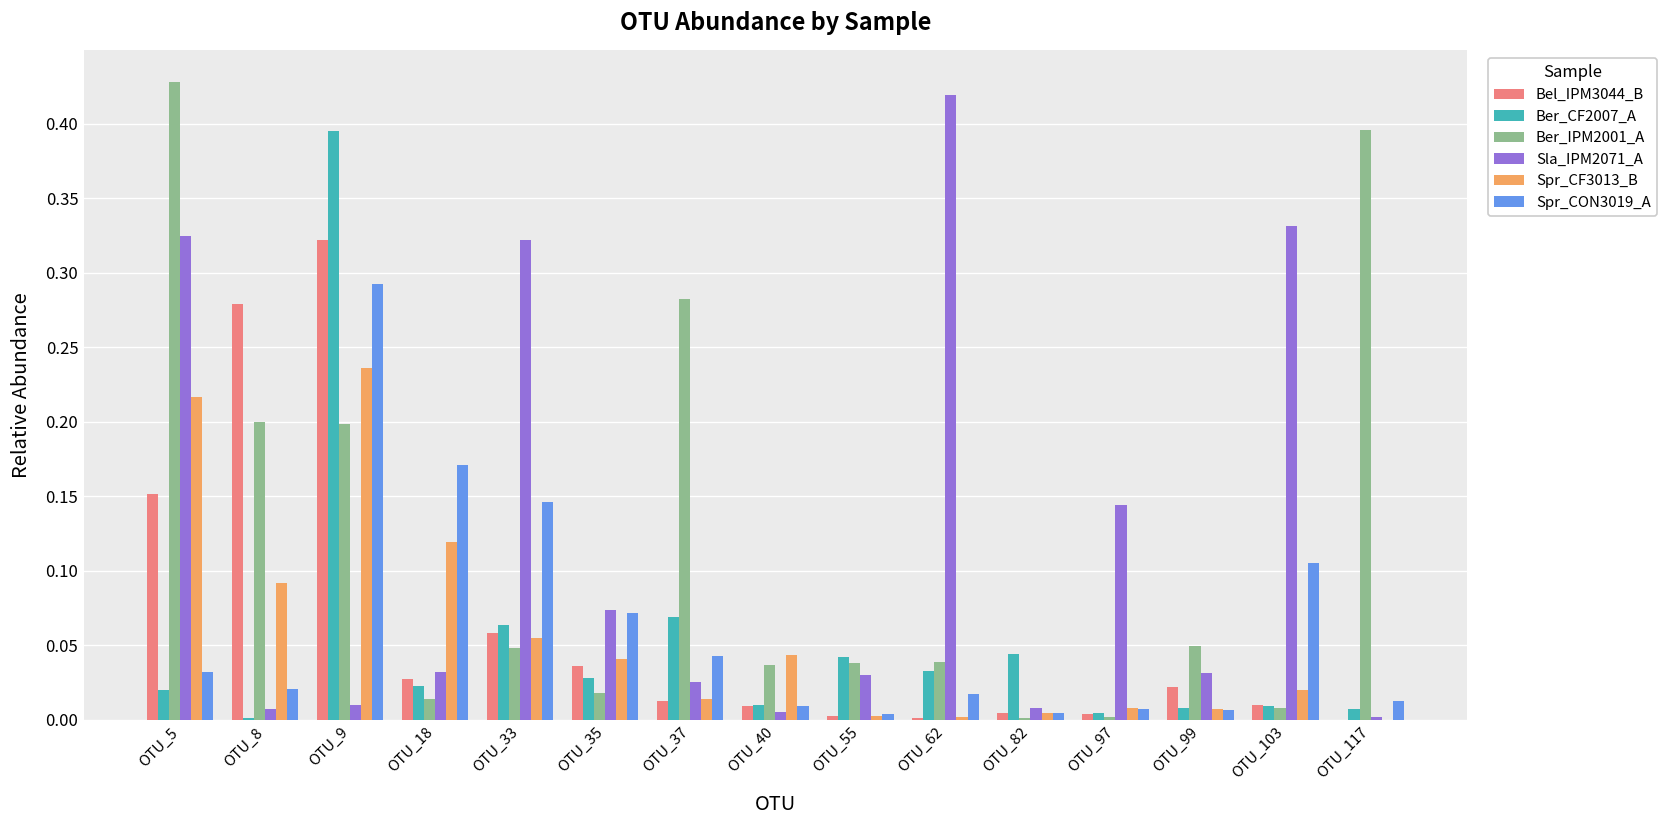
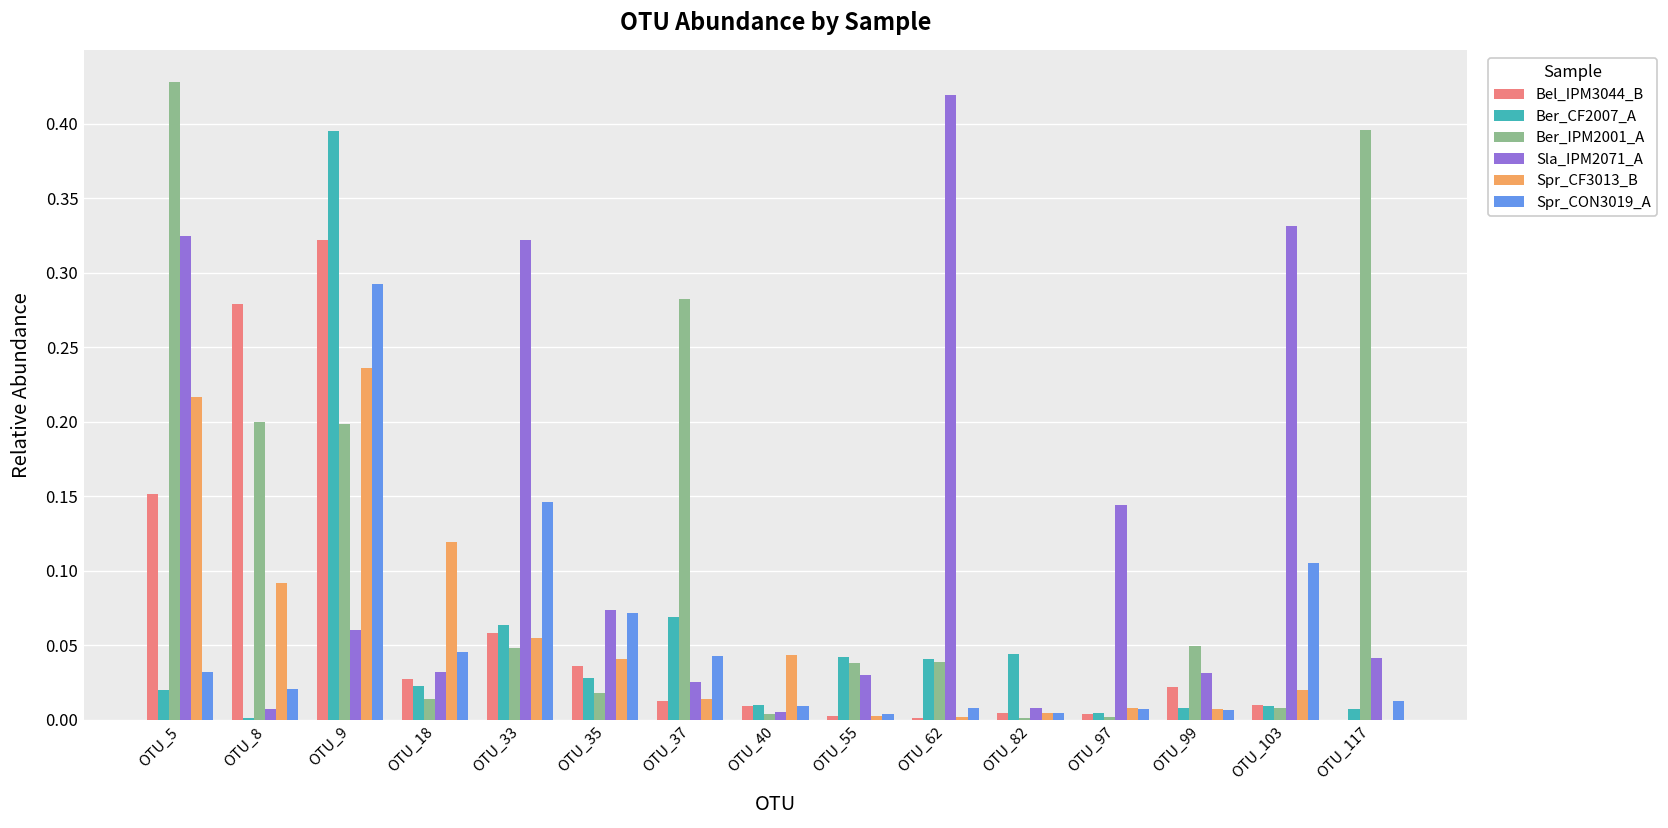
Sla_IPM2071_A, OTU_9: 0.01 -> 0.06
Spr_CON3019_A, OTU_18: 0.171 -> 0.045
Ber_IPM2001_A, OTU_40: 0.037 -> 0.004
Ber_CF2007_A, OTU_62: 0.033 -> 0.040
Spr_CON3019_A, OTU_62: 0.017 -> 0.008
Sla_IPM2071_A, OTU_117: 0.002 -> 0.042
